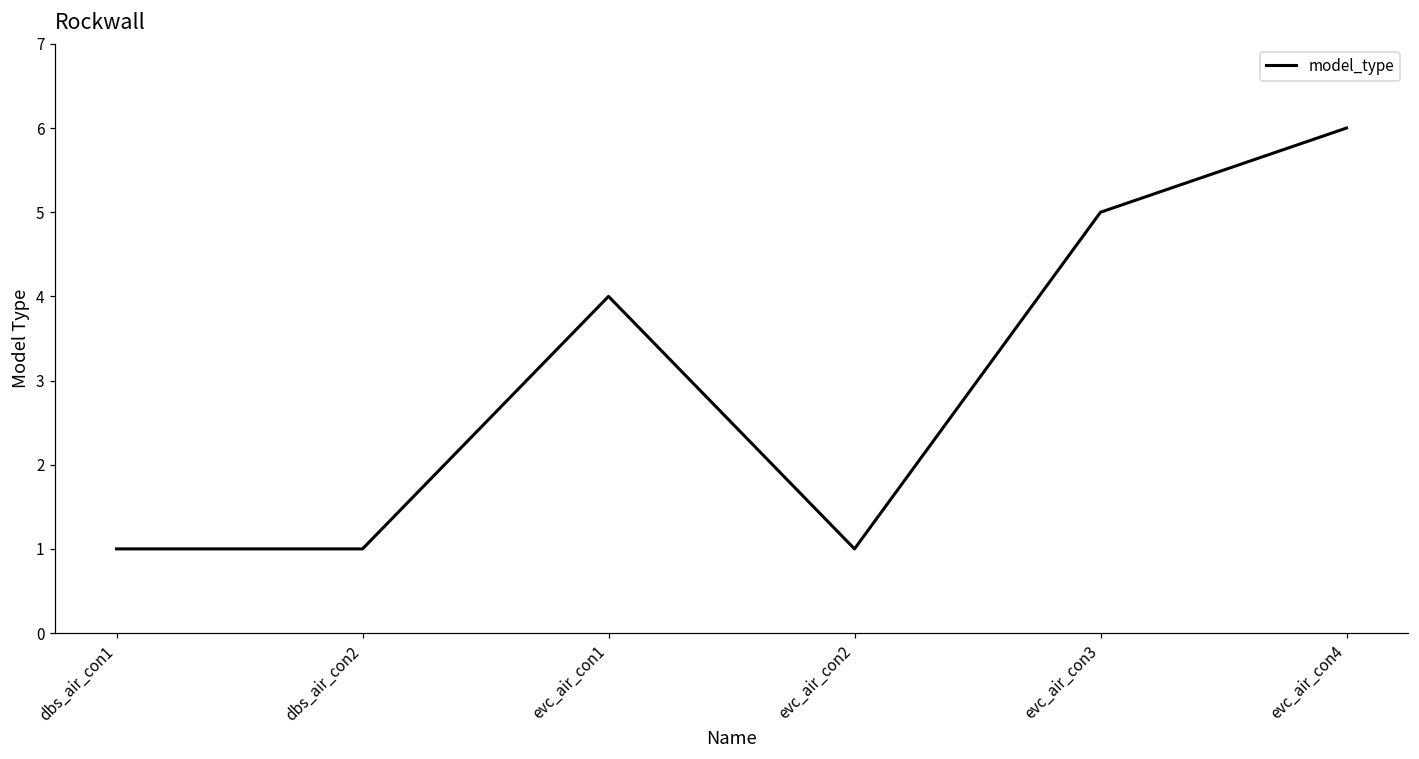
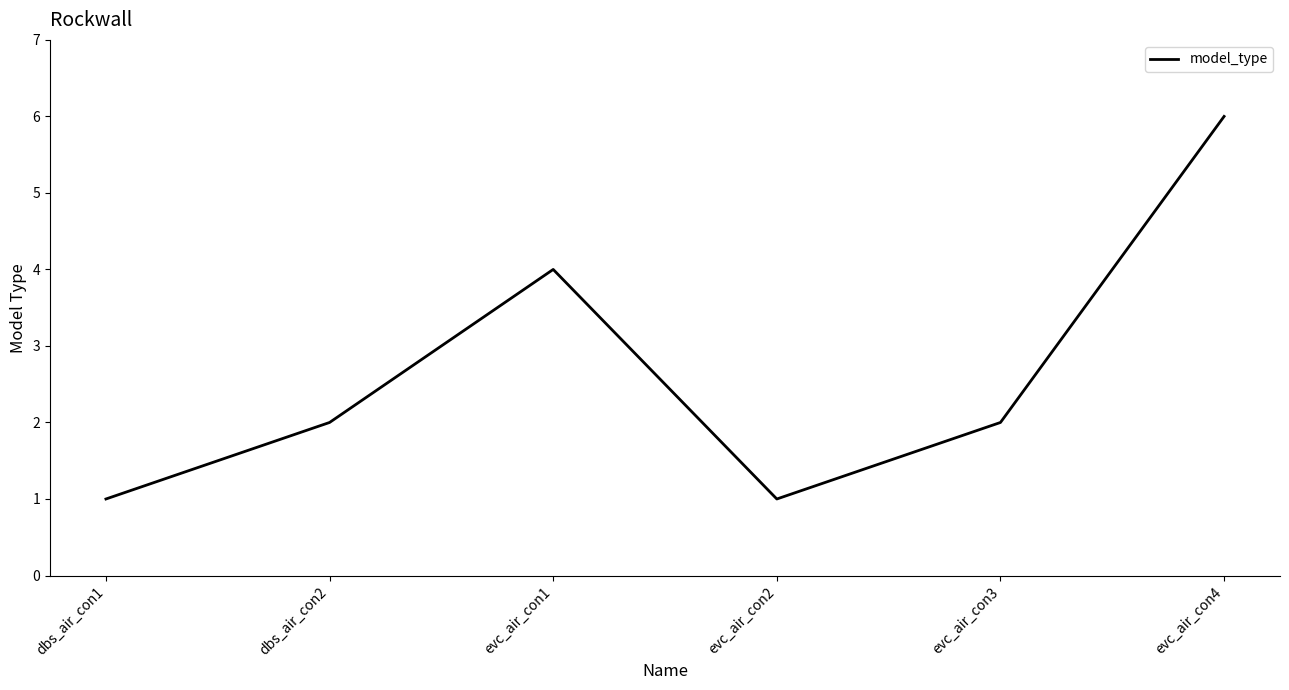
dbs_air_con2: 1 -> 2
evc_air_con3: 5 -> 2
